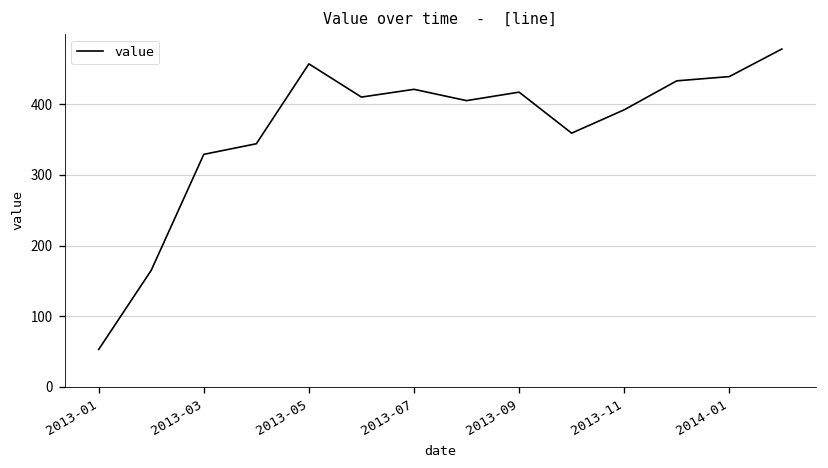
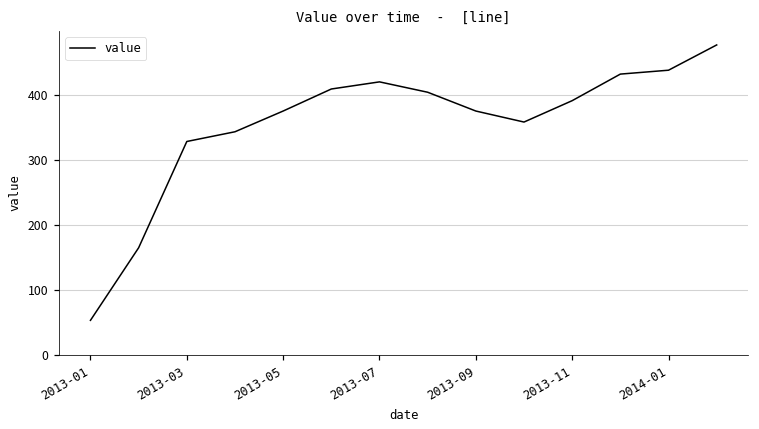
2013-05: 460 -> 380
2013-09: 420 -> 380
